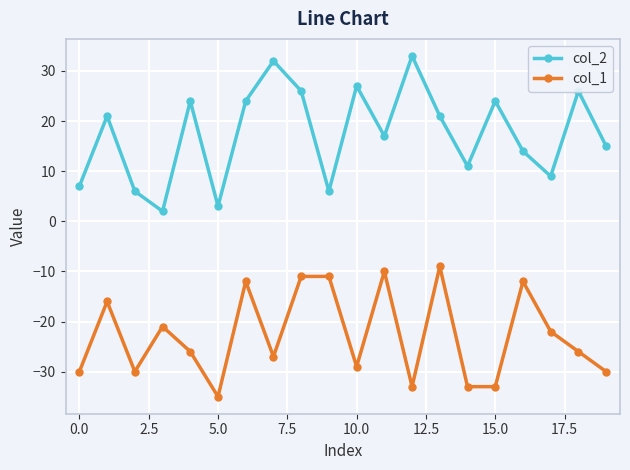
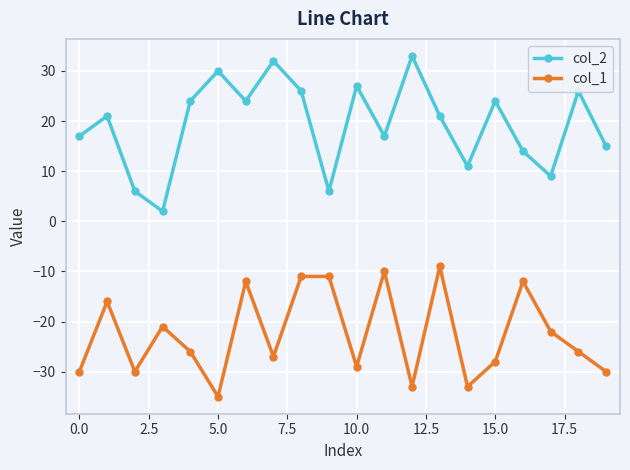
col_2, 0.0: 7 -> 17
col_2, 5.0: 3 -> 30
col_1, 15.0: -33 -> -28
